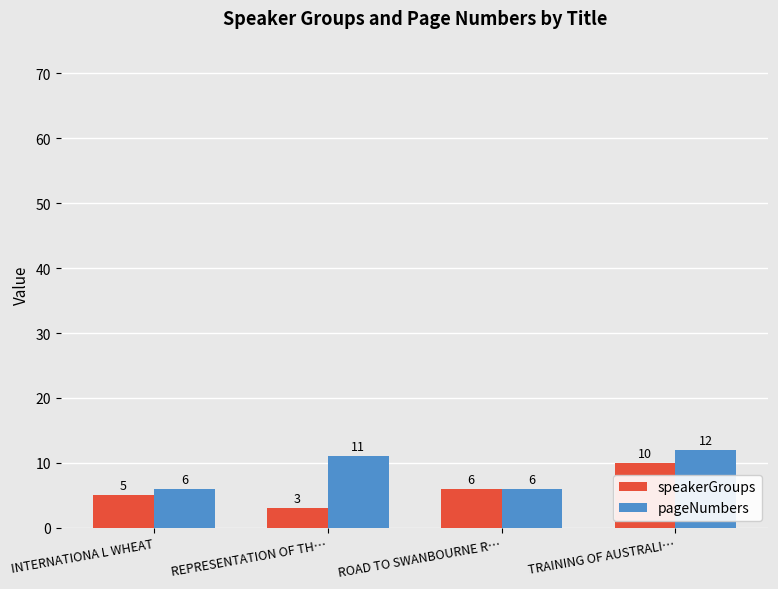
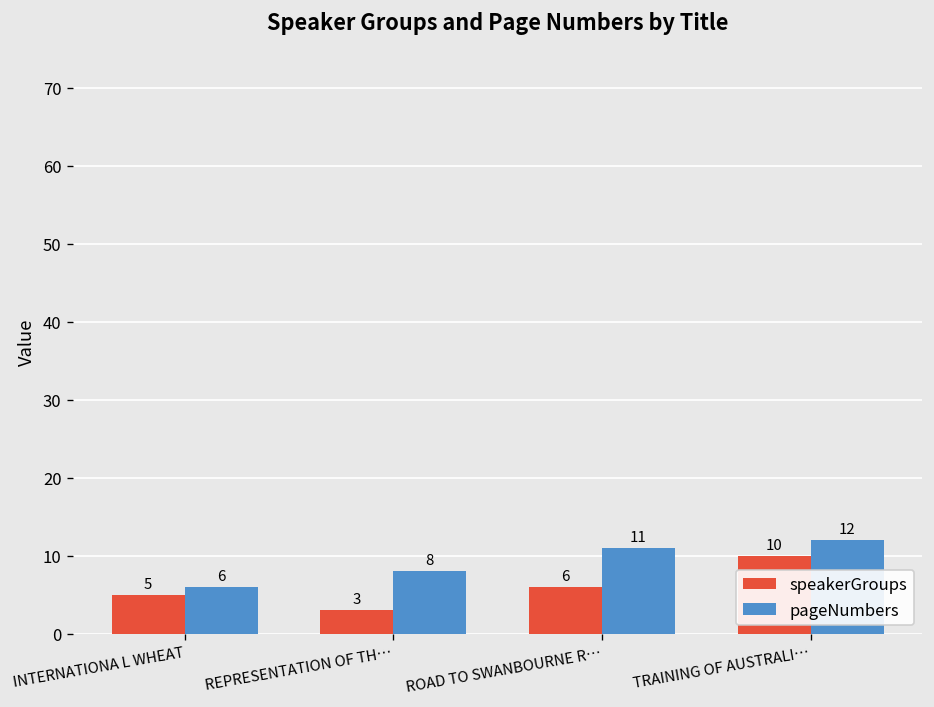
pageNumbers, REPRESENTATION OF TH…: 11 -> 8
pageNumbers, ROAD TO SWANBOURNE R…: 6 -> 11
